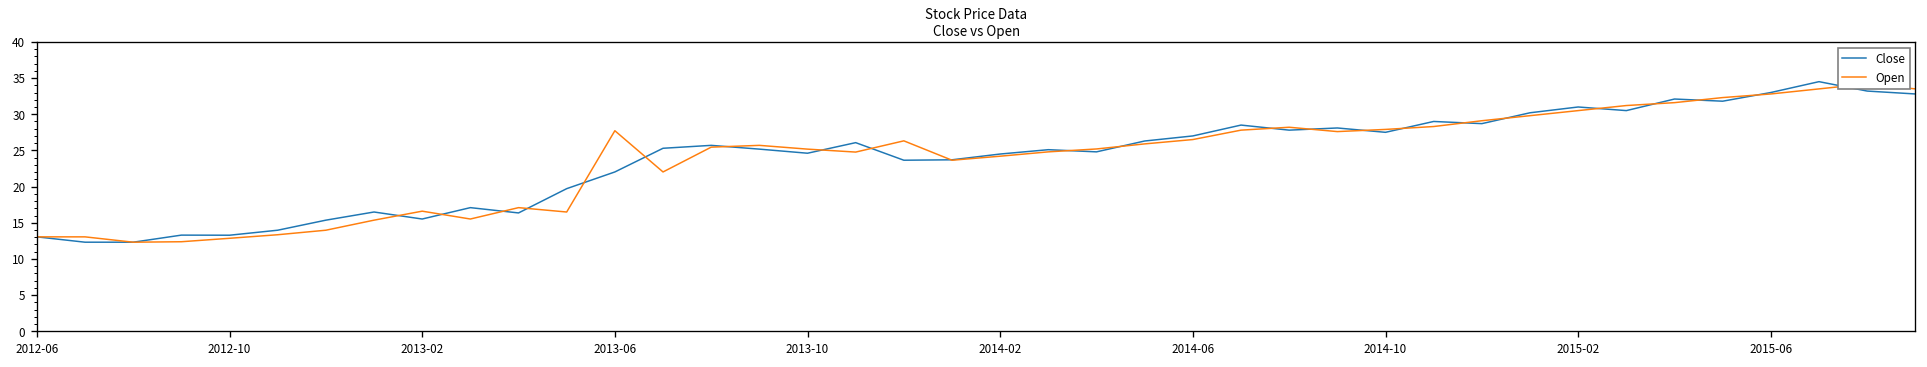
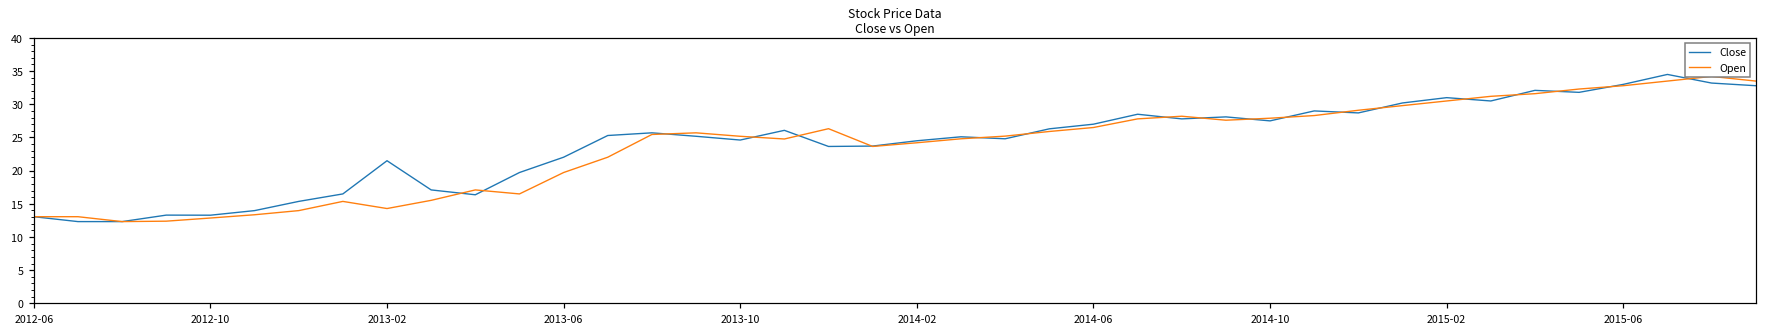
Close, 2013-02: 16 -> 21
Open, 2013-02: 17 -> 14
Open, 2013-06: 28 -> 20
